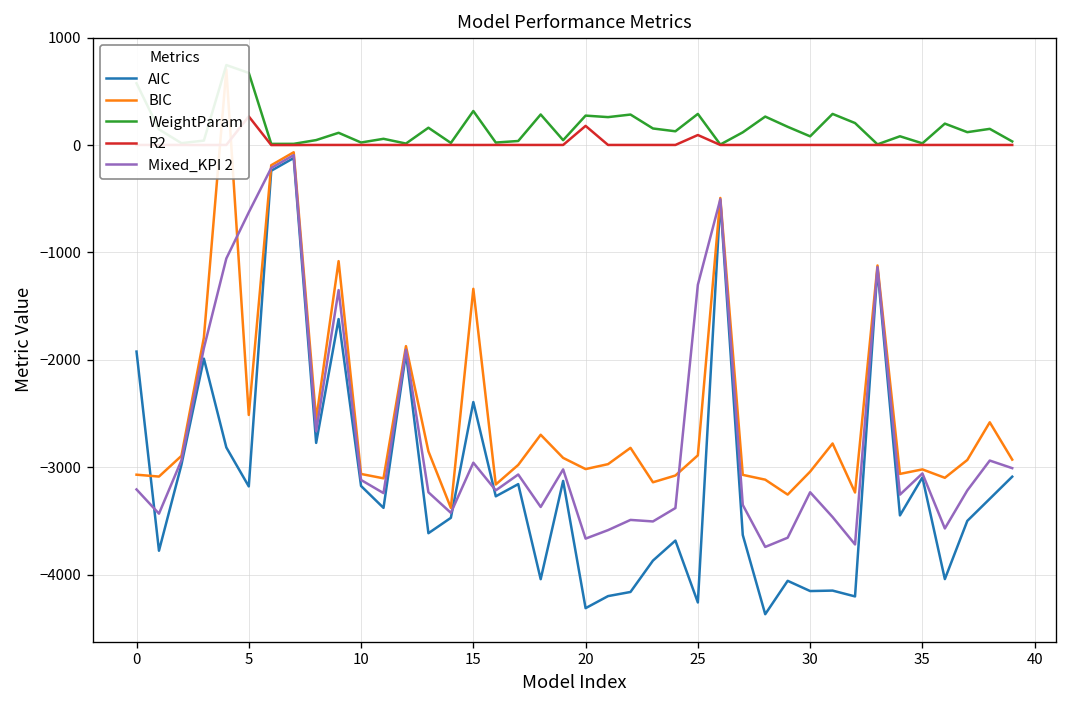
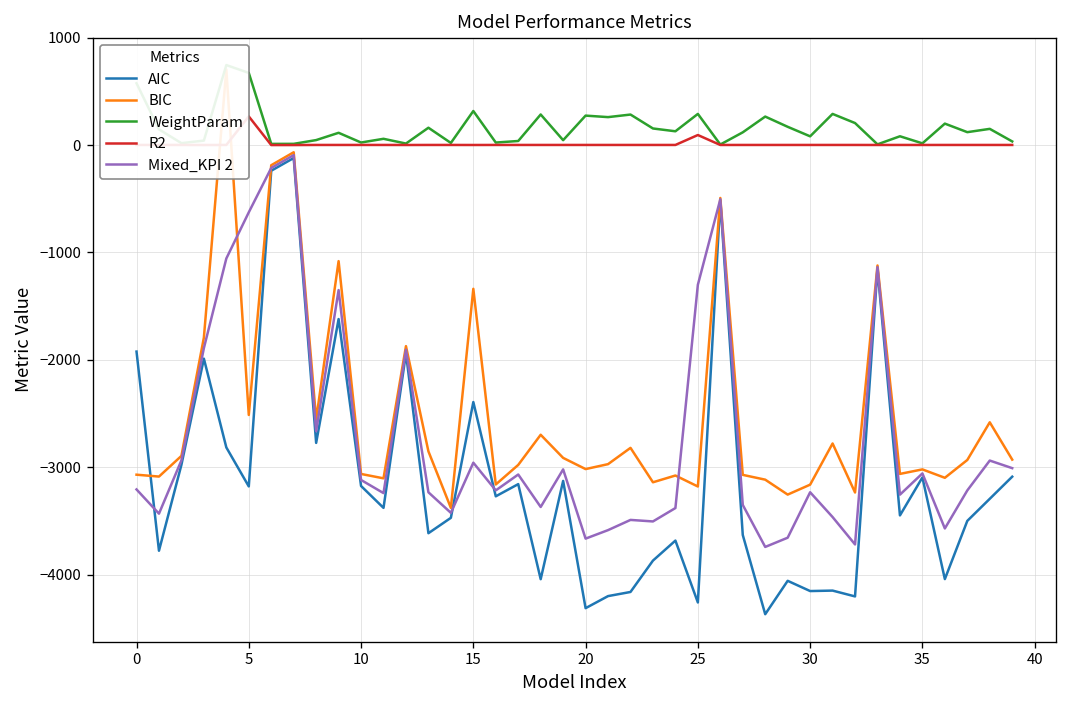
R2, 20: 200 -> 0
BIC, 25: -2900 -> -3200
BIC, 30: -3000 -> -3200
